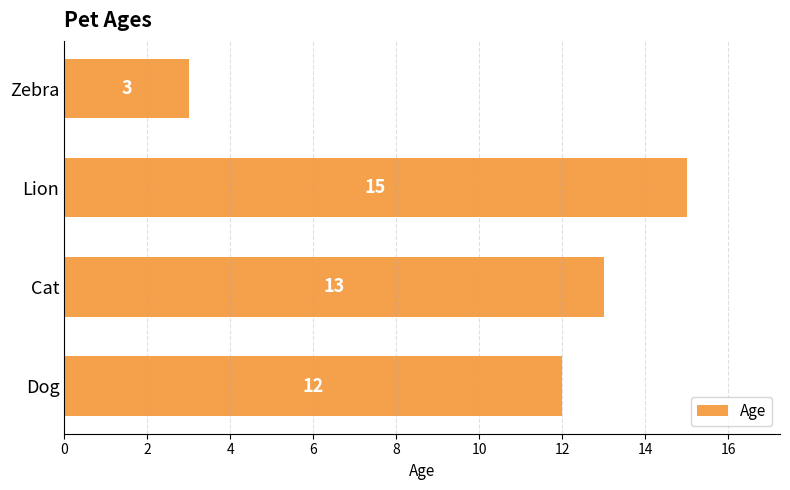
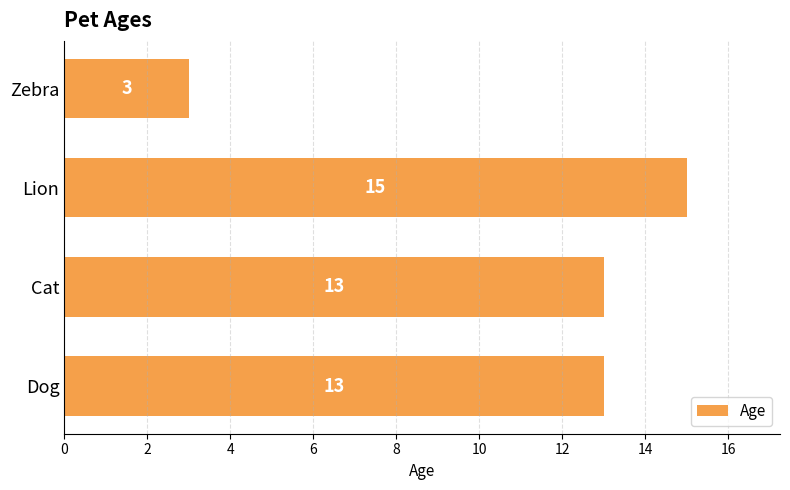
Dog: 12 -> 13
